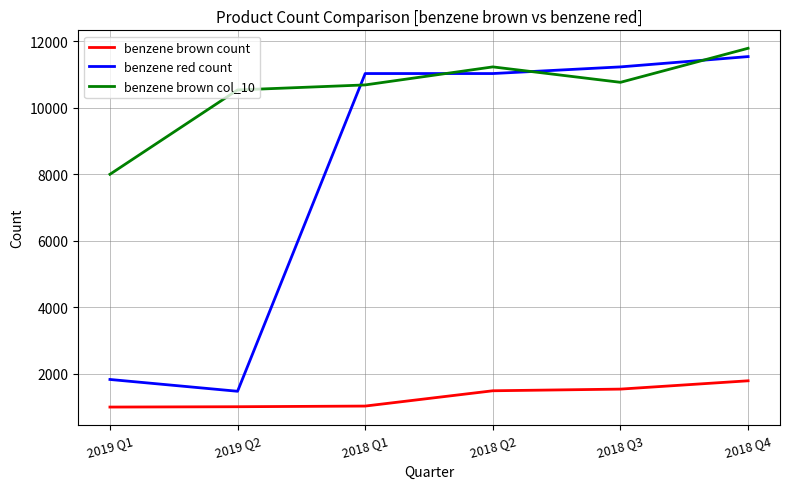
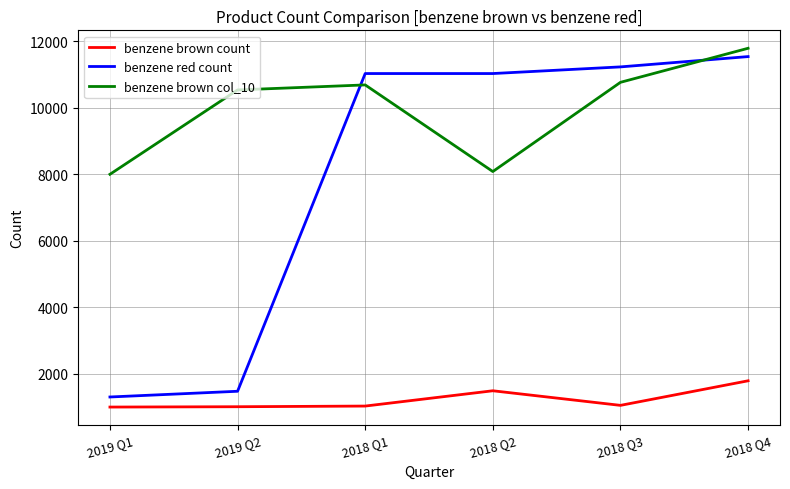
benzene red count, 2019 Q1: 1800 -> 1300
benzene brown col_10, 2018 Q2: 11200 -> 8100
benzene brown count, 2018 Q3: 1500 -> 1100
